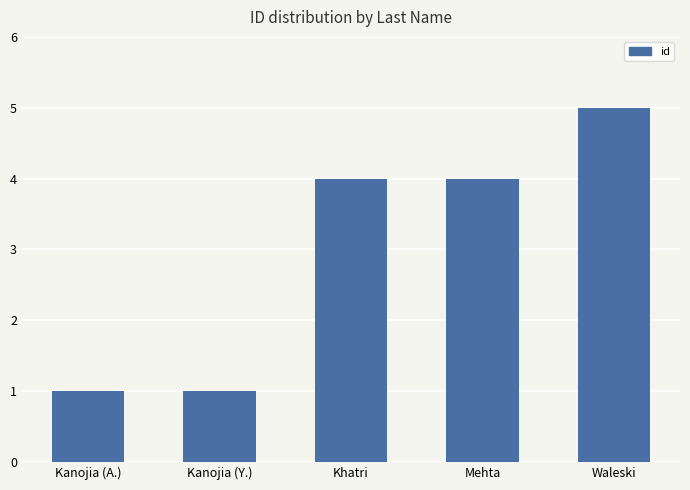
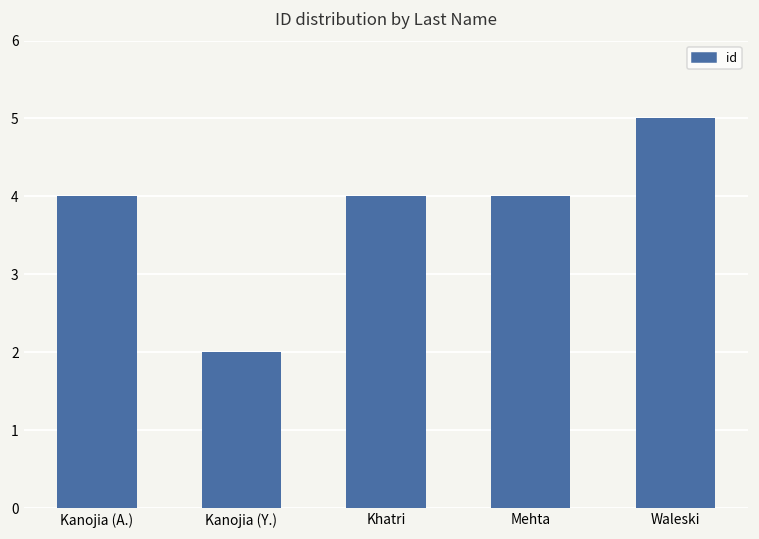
Kanojia (A.): 1 -> 4
Kanojia (Y.): 1 -> 2
